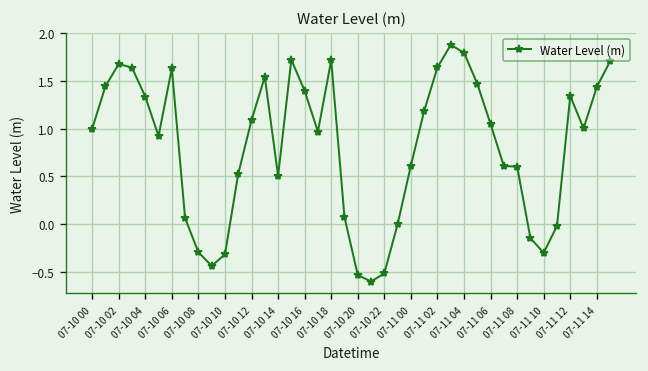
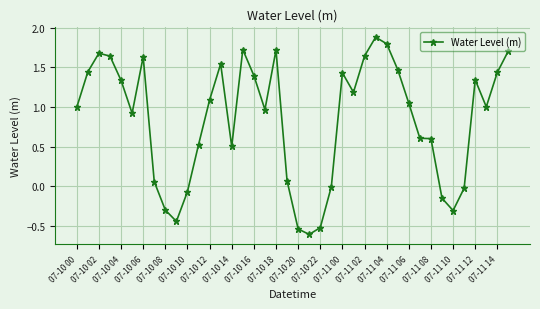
07-10 10: -0.3 -> -0.1
07-11 00: 0.6 -> 1.4
